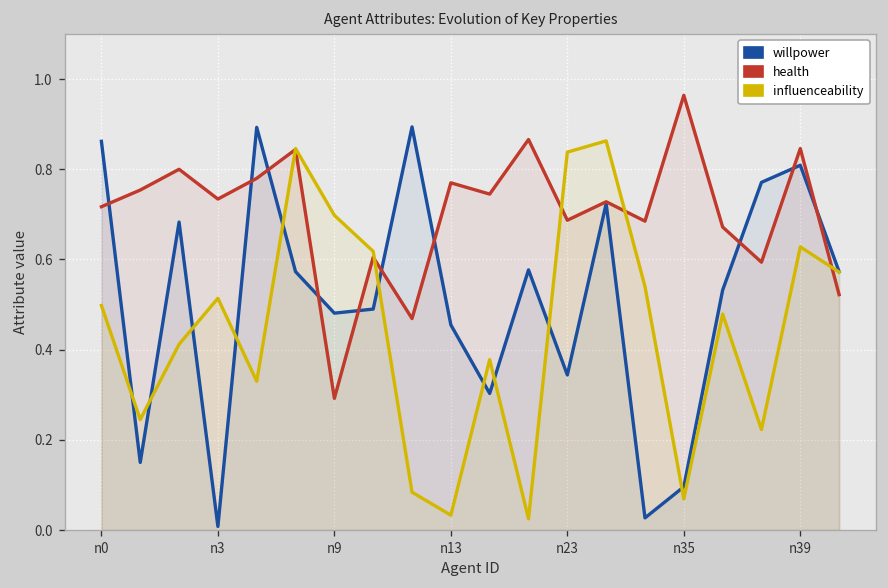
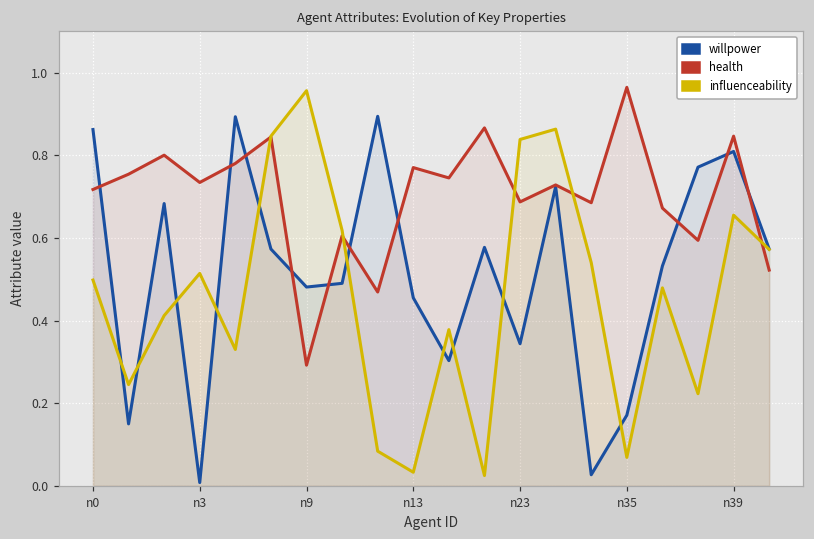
influenceability, n9: 0.70 -> 0.96
willpower, n35: 0.10 -> 0.17
influenceability, n39: 0.63 -> 0.66
